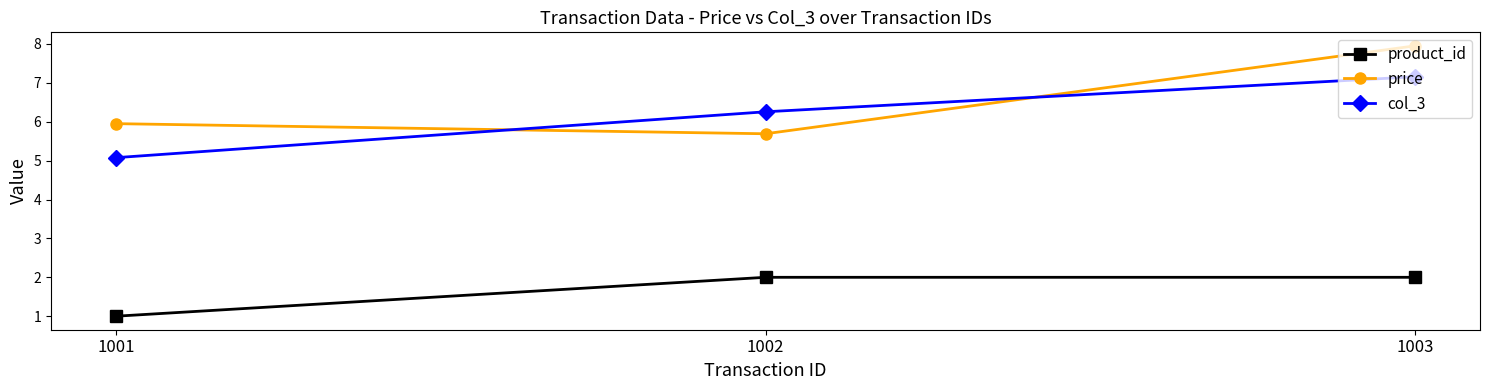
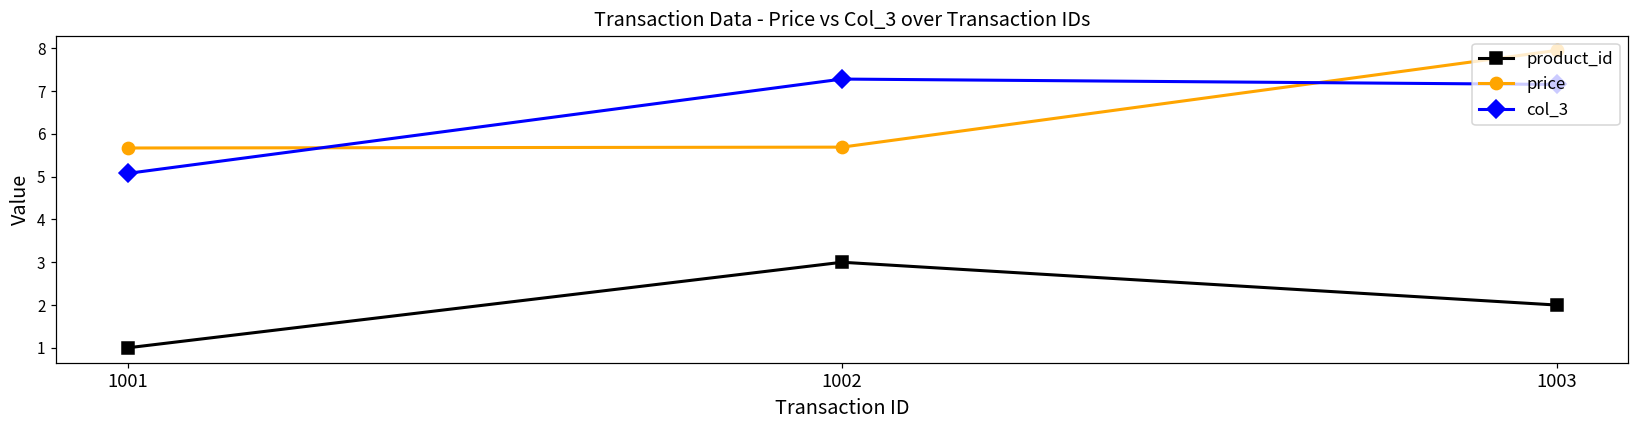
price, 1001: 6.0 -> 5.7
product_id, 1002: 2 -> 3
col_3, 1002: 6.3 -> 7.3
